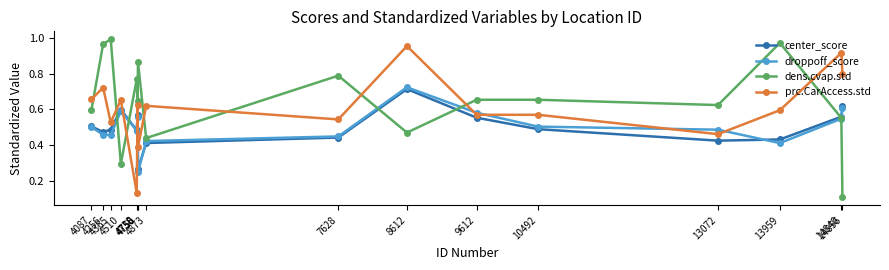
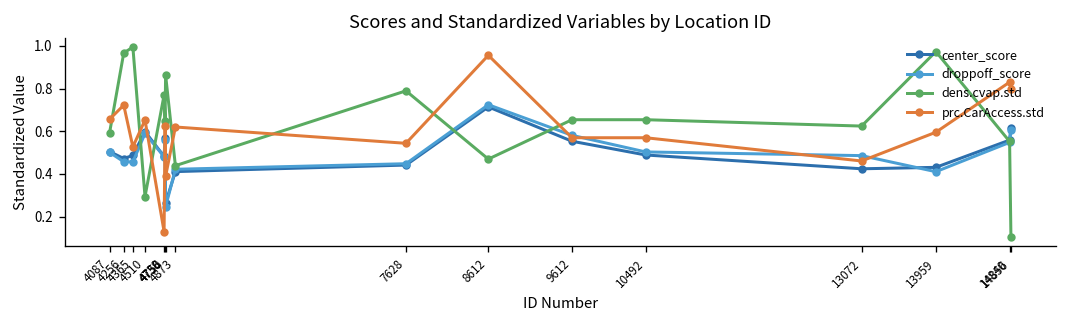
prc.CarAccess.std, 14840: 0.92 -> 0.83
